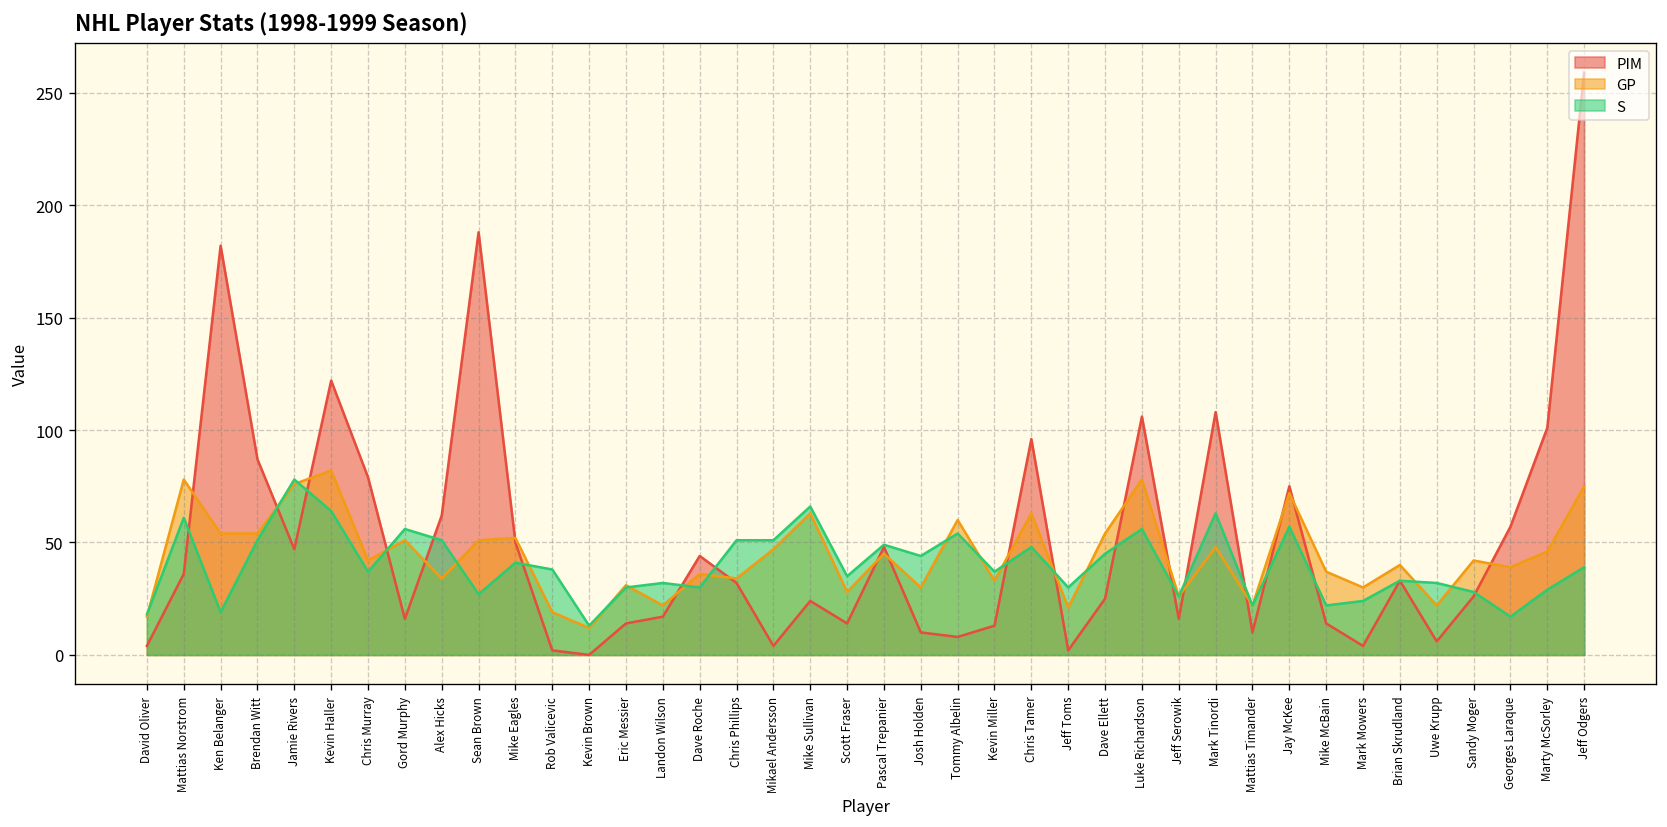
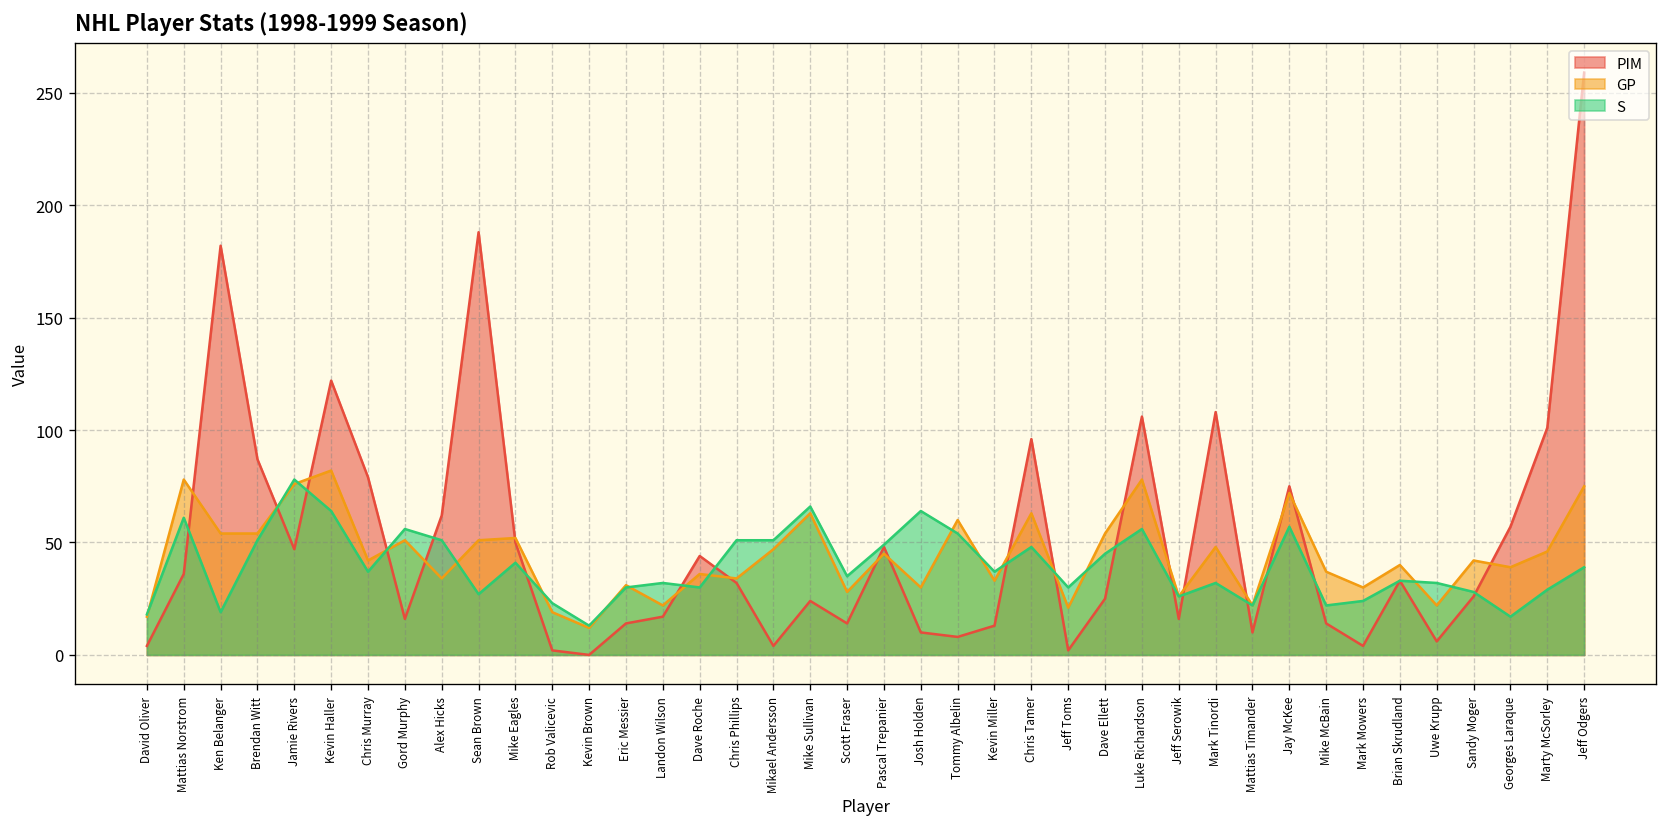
S, Rob Valicevic: 38 -> 23
S, Josh Holden: 44 -> 64
S, Mark Tinordi: 63 -> 32
